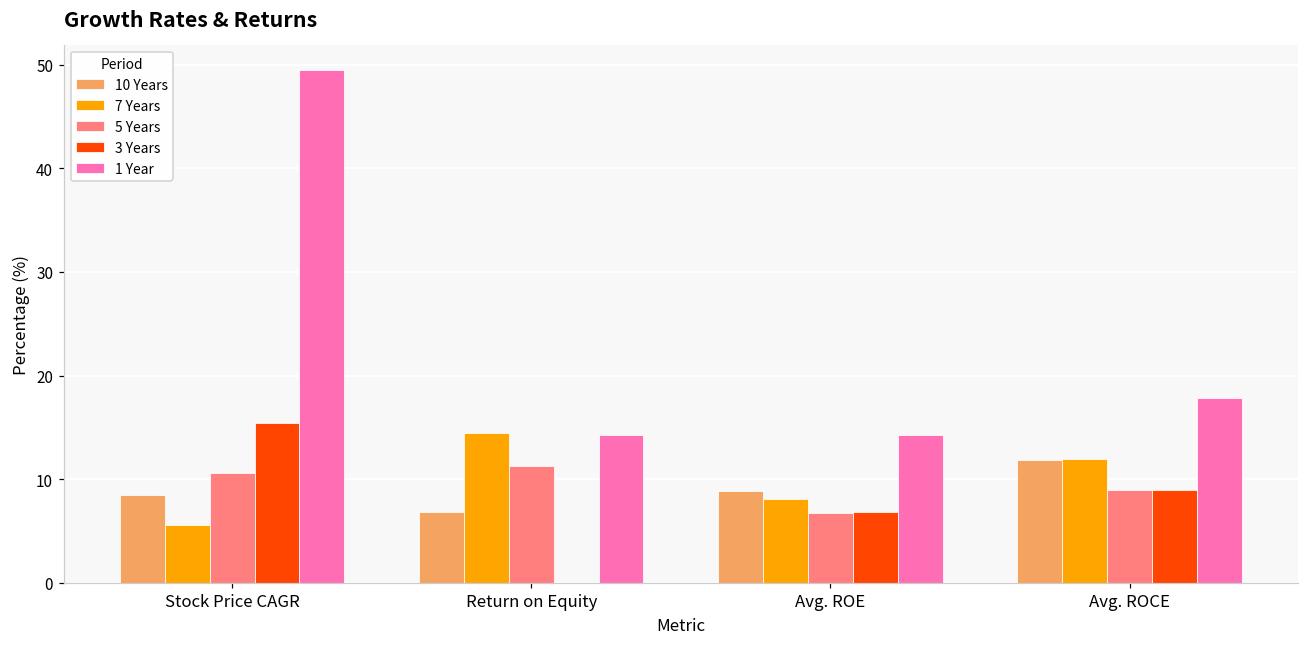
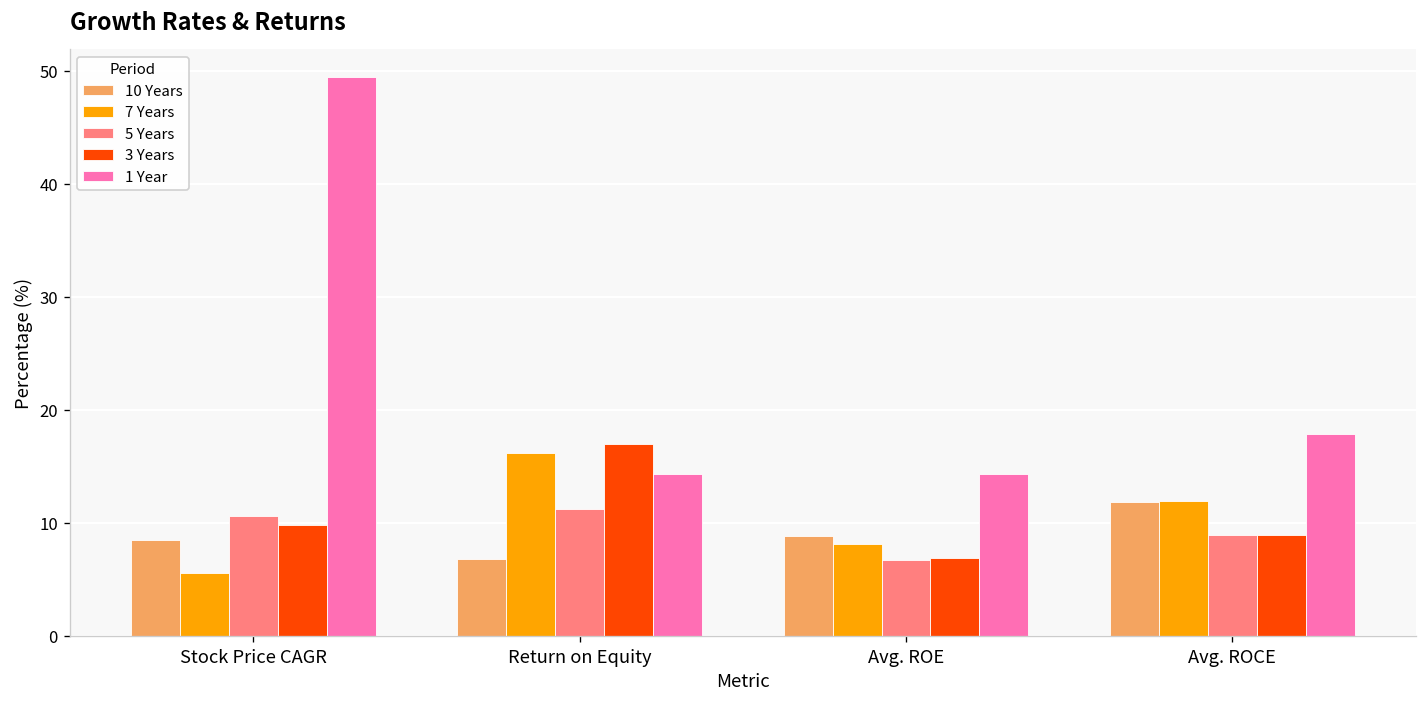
3 Years, Stock Price CAGR: 15 -> 10
7 Years, Return on Equity: 14 -> 16
3 Years, Return on Equity: 0 -> 17
